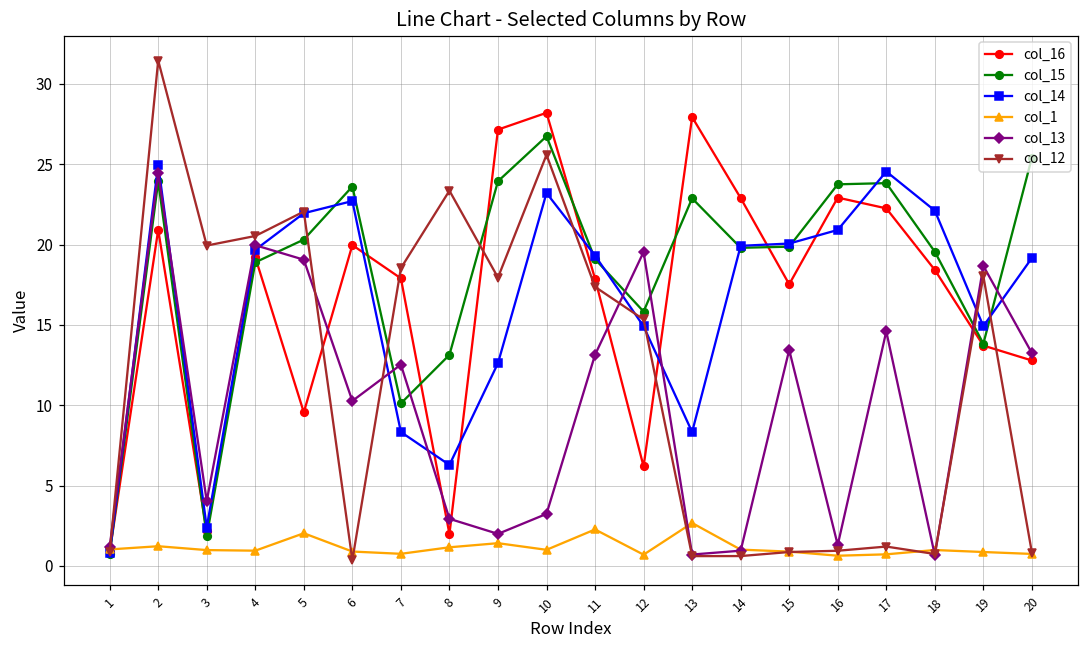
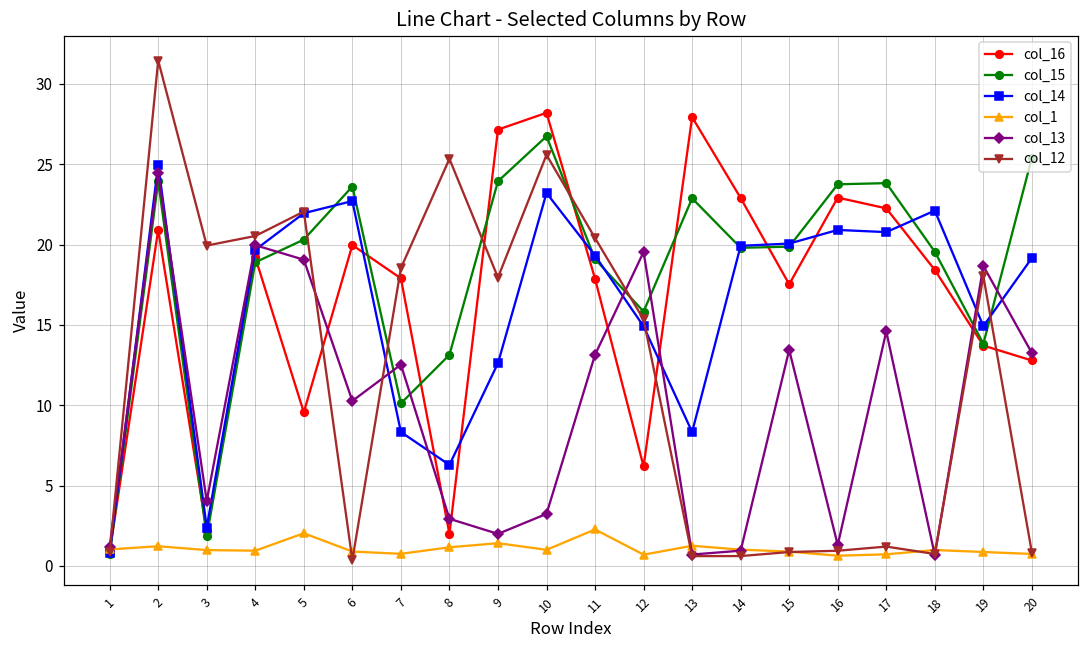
col_12, 8: 23.4 -> 25.3
col_12, 11: 17.4 -> 20.4
col_1, 13: 2.7 -> 1.3
col_14, 17: 24.5 -> 20.8
